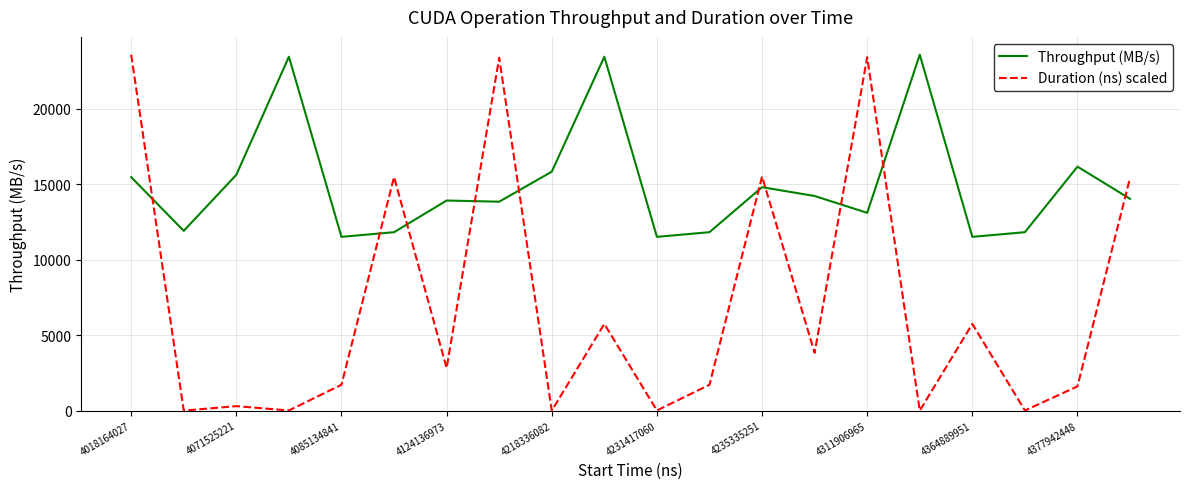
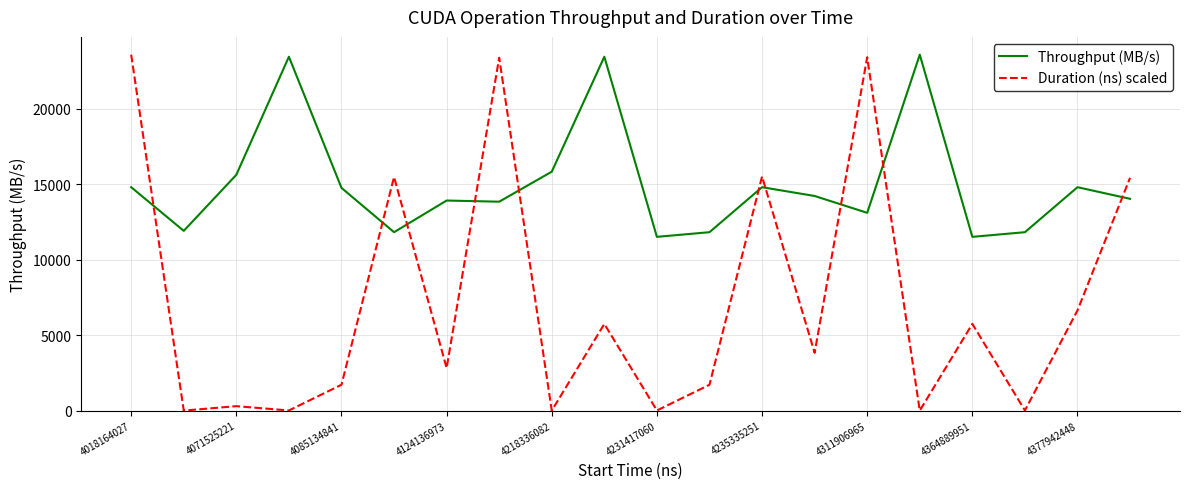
Throughput (MB/s), 4018164027: 15500 -> 14800
Throughput (MB/s), 4085134841: 11500 -> 14800
Throughput (MB/s), 4377942448: 16200 -> 14800
Duration (ns) scaled, 4377942448: 1600 -> 6600
